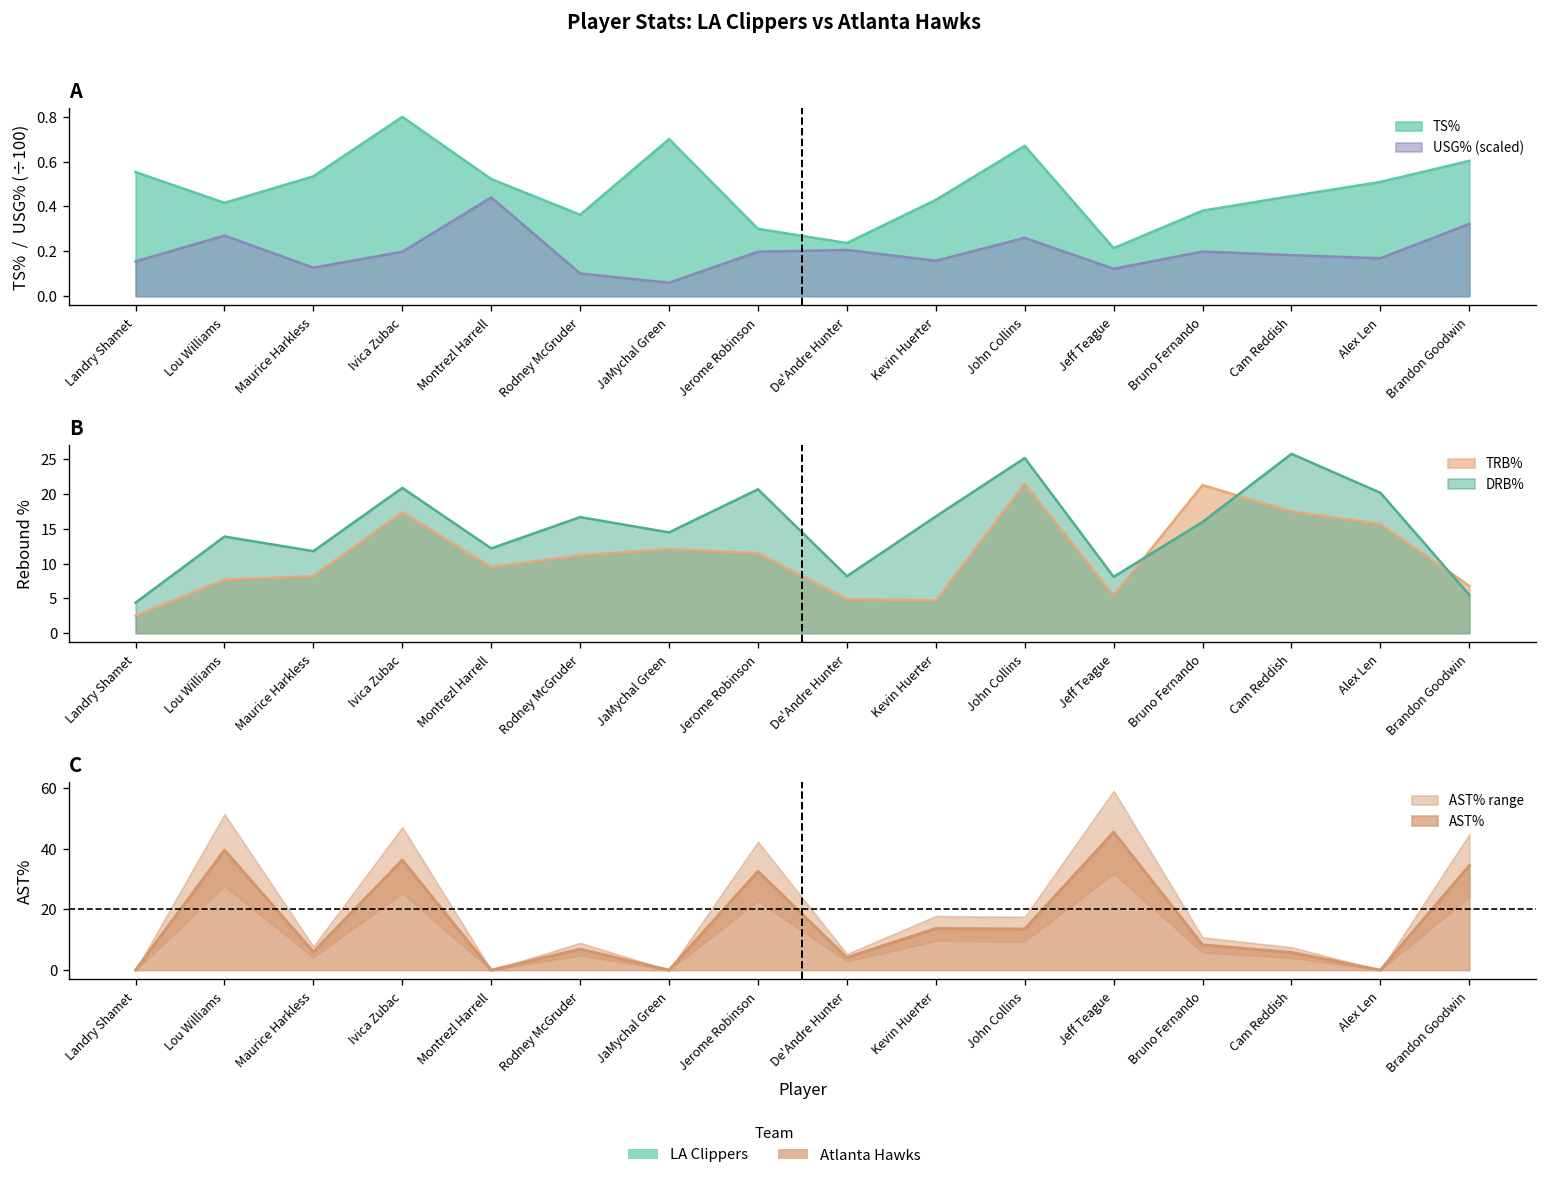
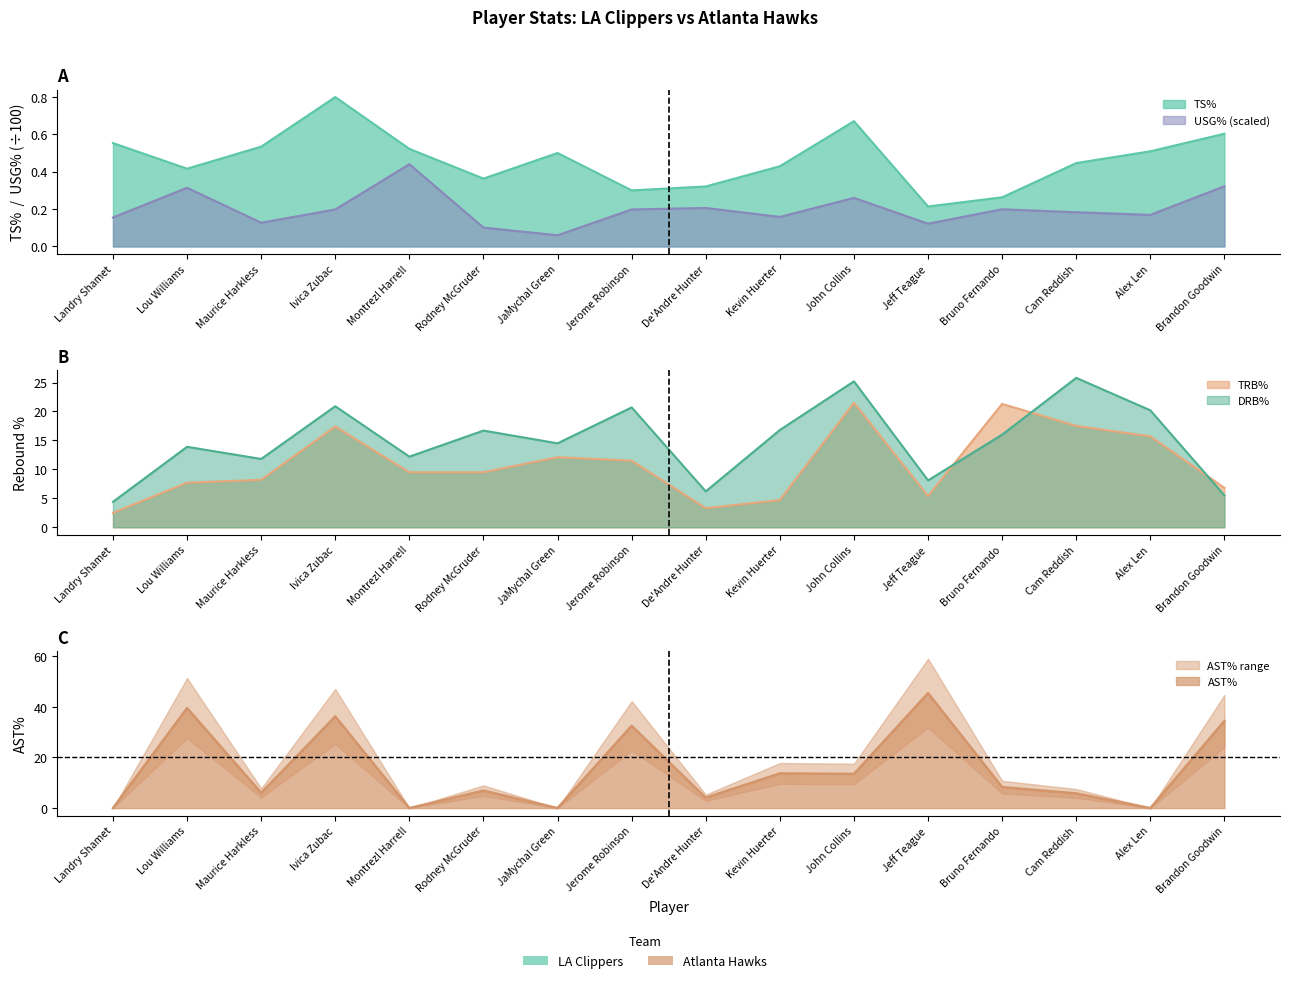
A, USG% (scaled), Lou Williams: 0.27 -> 0.31
A, TS%, JaMychal Green: 0.7 -> 0.5
A, TS%, De'Andre Hunter: 0.24 -> 0.32
A, TS%, Bruno Fernando: 0.38 -> 0.26
B, TRB%, Rodney McGruder: 11 -> 10
B, TRB%, De'Andre Hunter: 5 -> 3
B, DRB%, De'Andre Hunter: 8 -> 6
